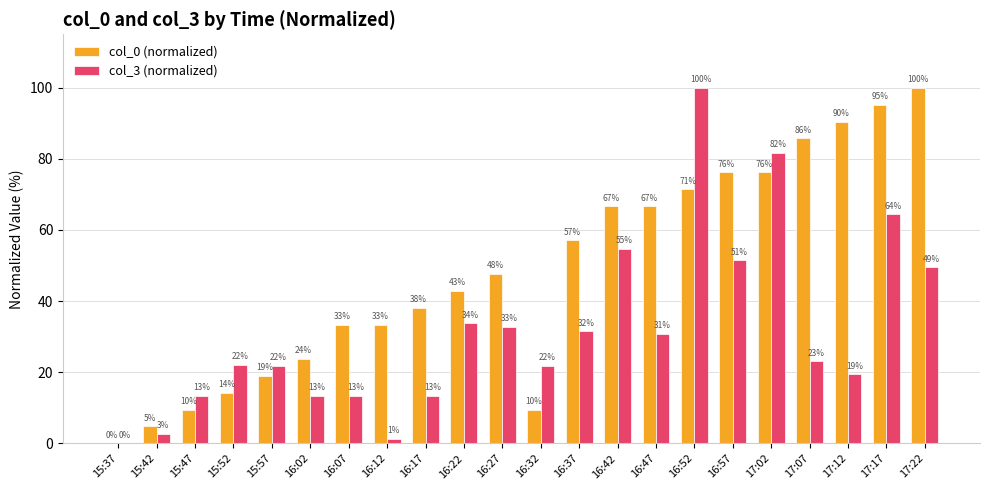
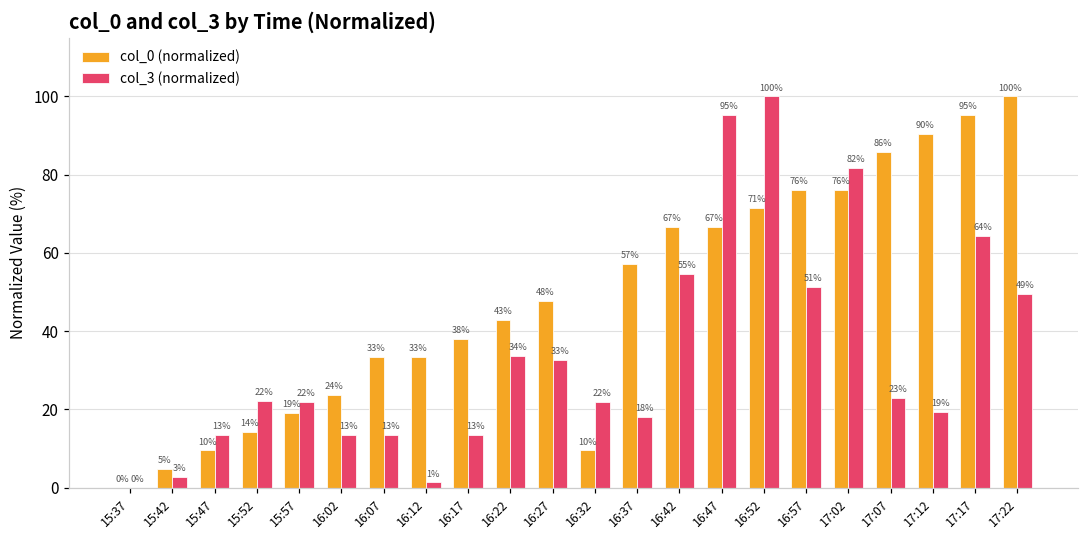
col_3 (normalized), 16:37: 32% -> 18%
col_3 (normalized), 16:47: 31% -> 95%
